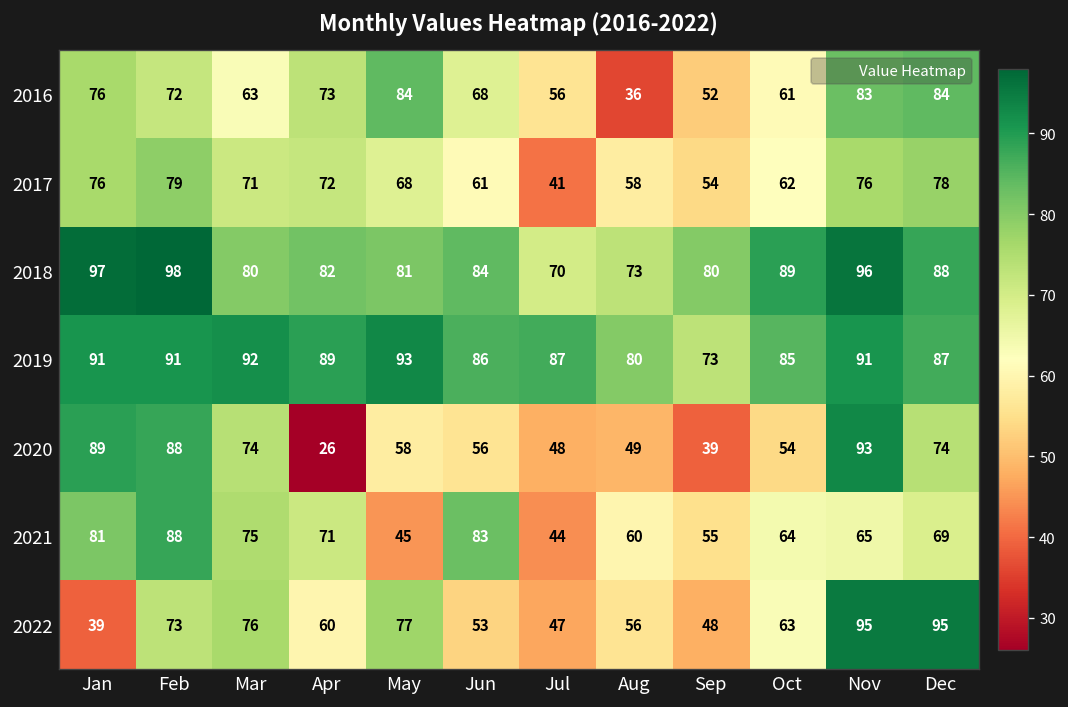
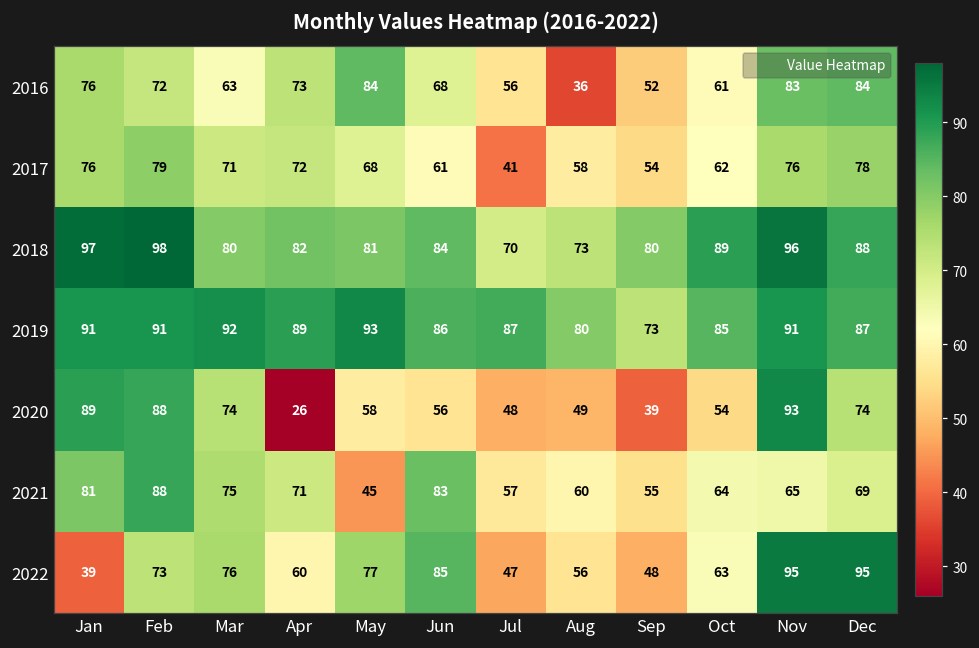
2021, Jul: 44 -> 57
2022, Jun: 53 -> 85
